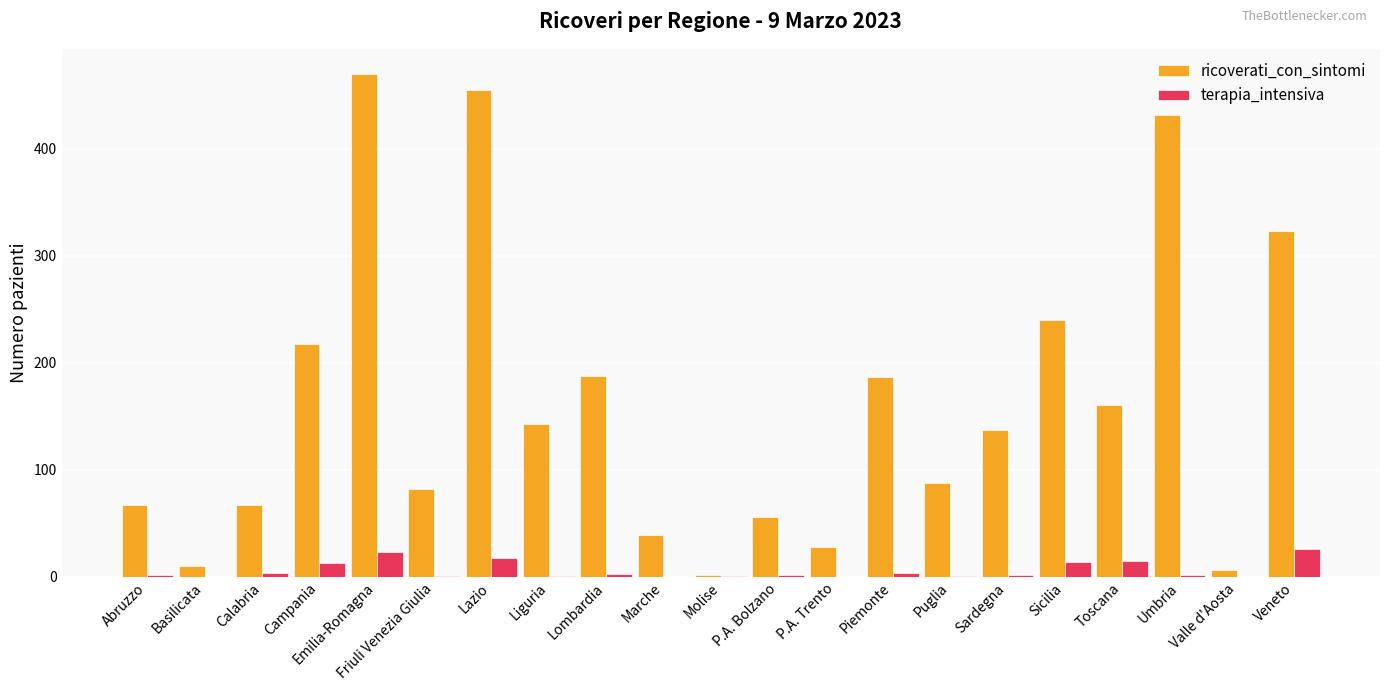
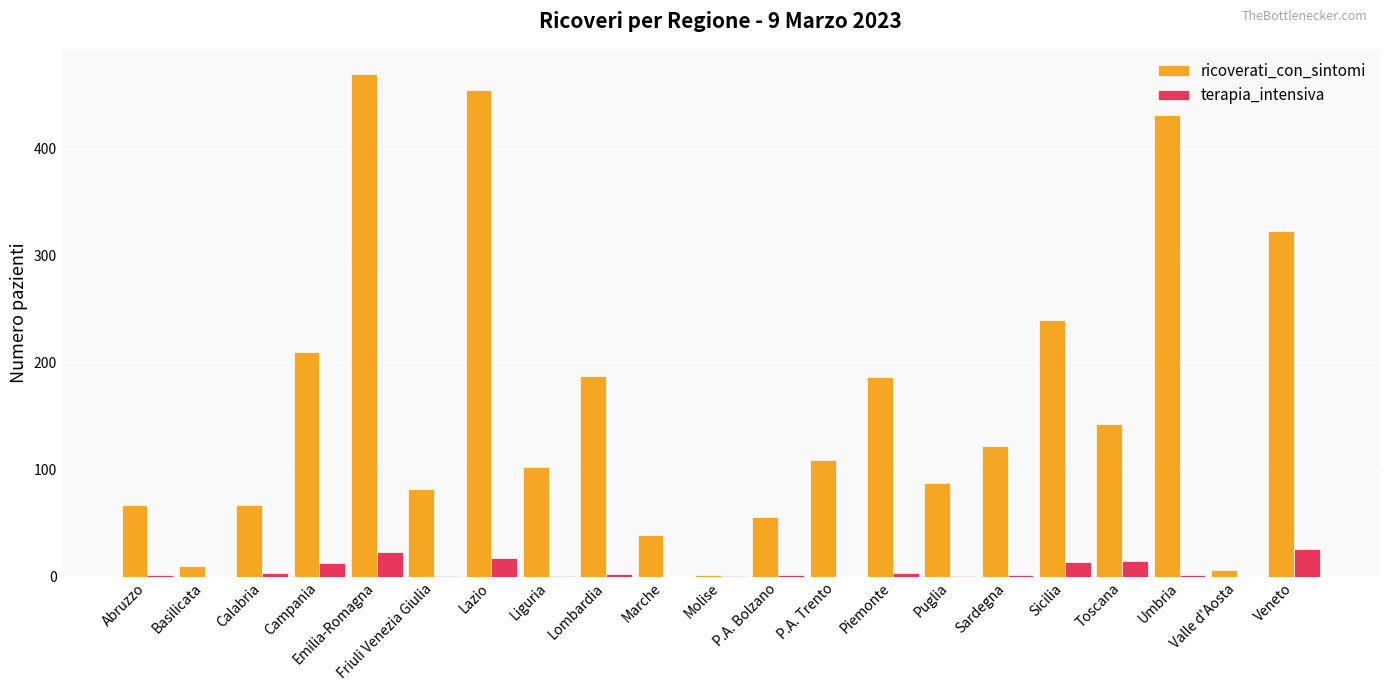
ricoverati_con_sintomi, Campania: 218 -> 210
ricoverati_con_sintomi, Liguria: 143 -> 103
ricoverati_con_sintomi, P.A. Trento: 28 -> 109
ricoverati_con_sintomi, Sardegna: 137 -> 122
ricoverati_con_sintomi, Toscana: 161 -> 143
